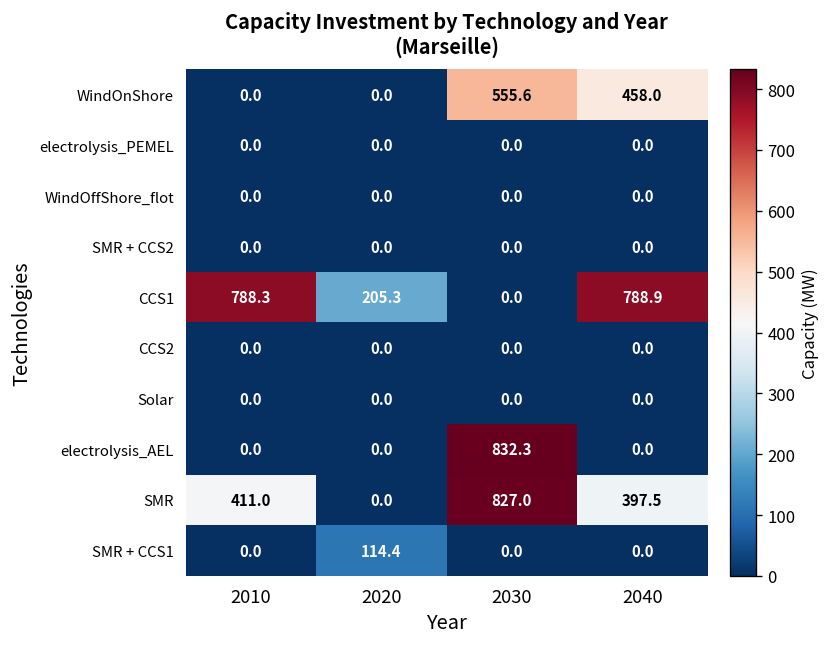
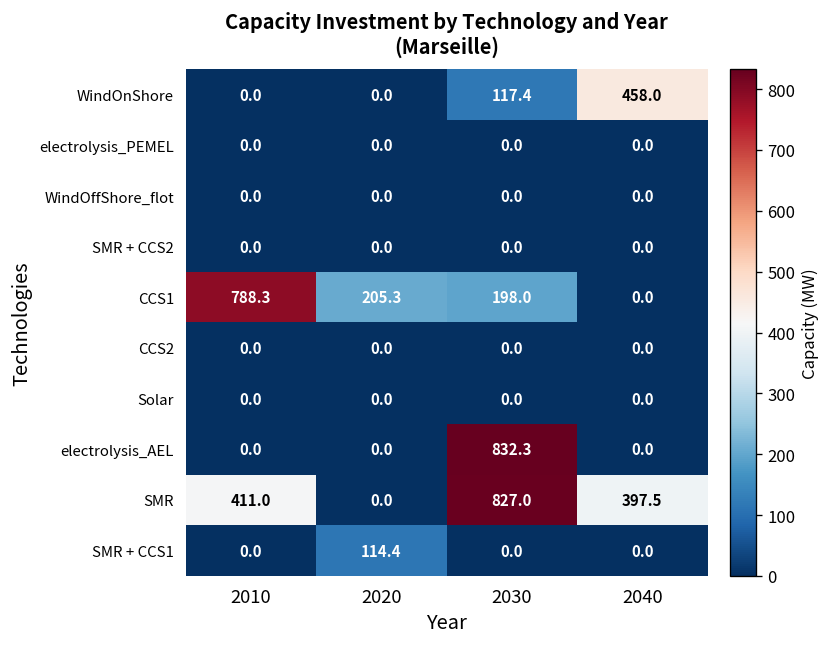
WindOnShore, 2030: 555.6 -> 117.4
CCS1, 2030: 0.0 -> 198.0
CCS1, 2040: 788.9 -> 0.0
